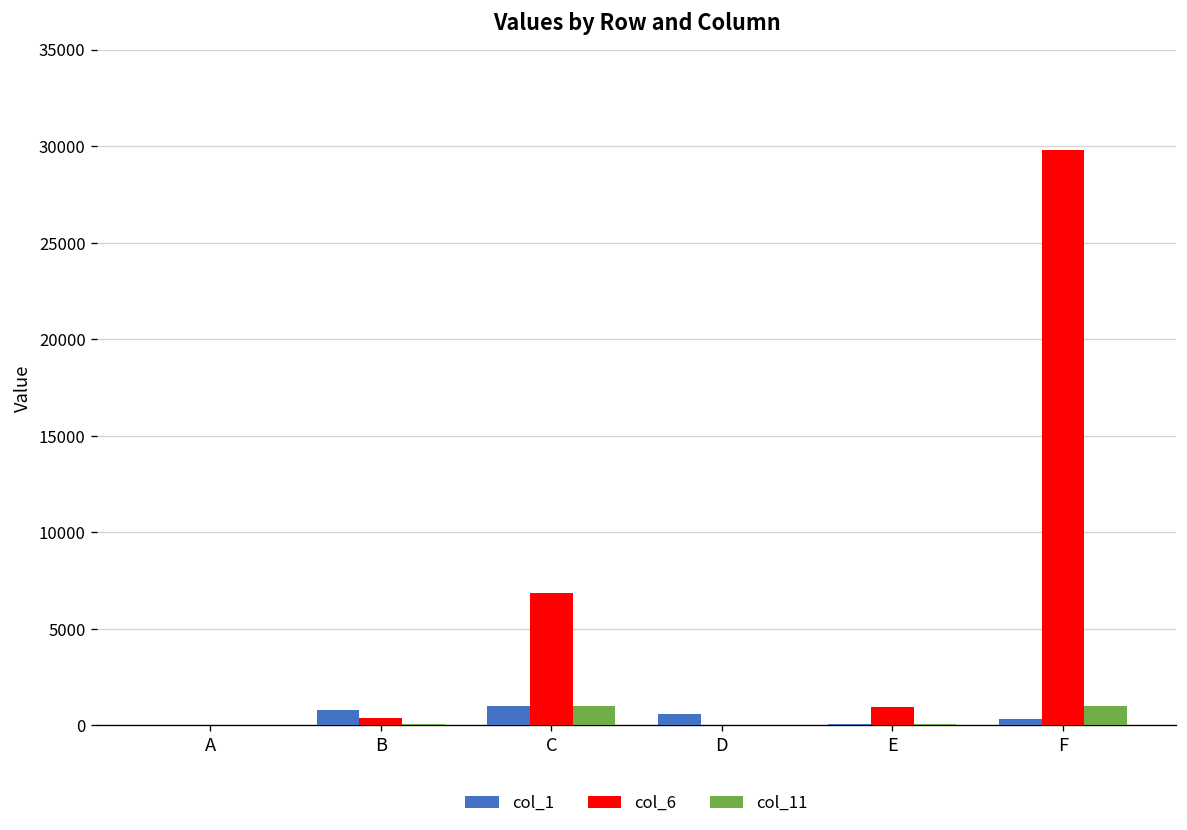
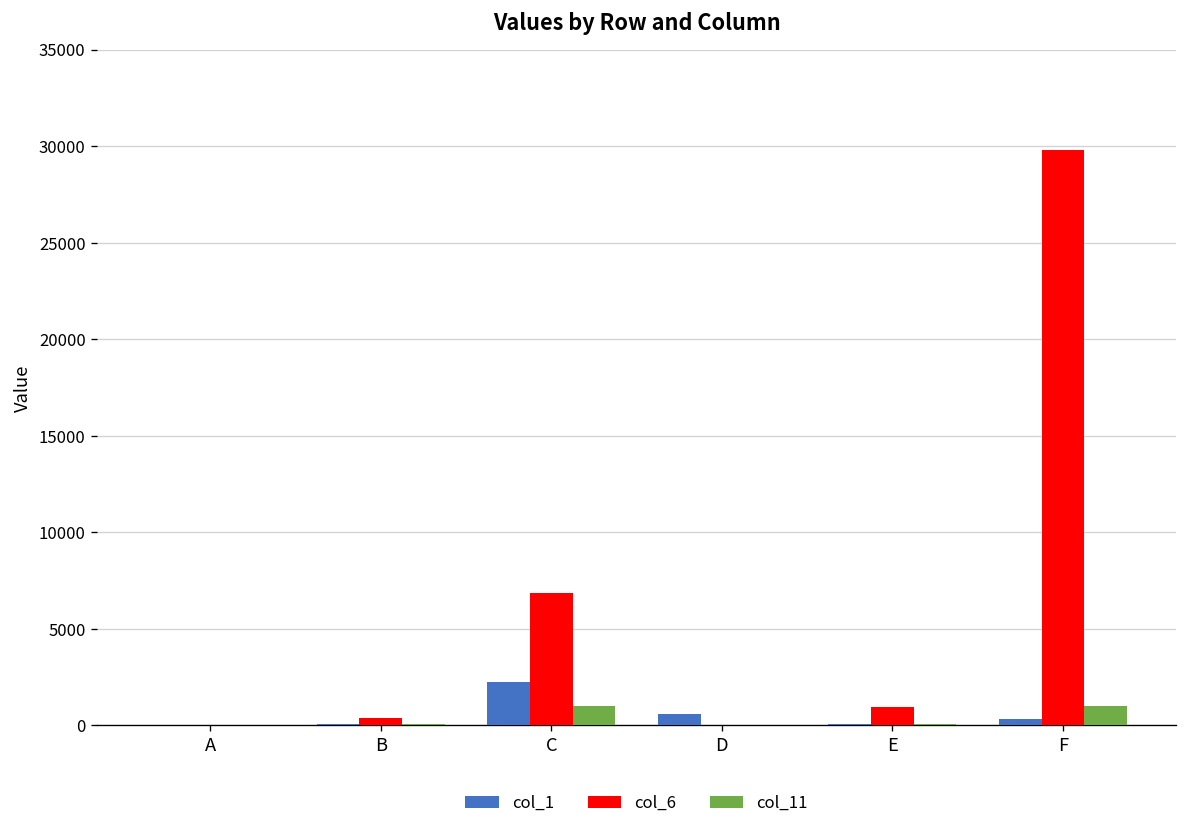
col_1, B: 800 -> 100
col_1, C: 1000 -> 2300
